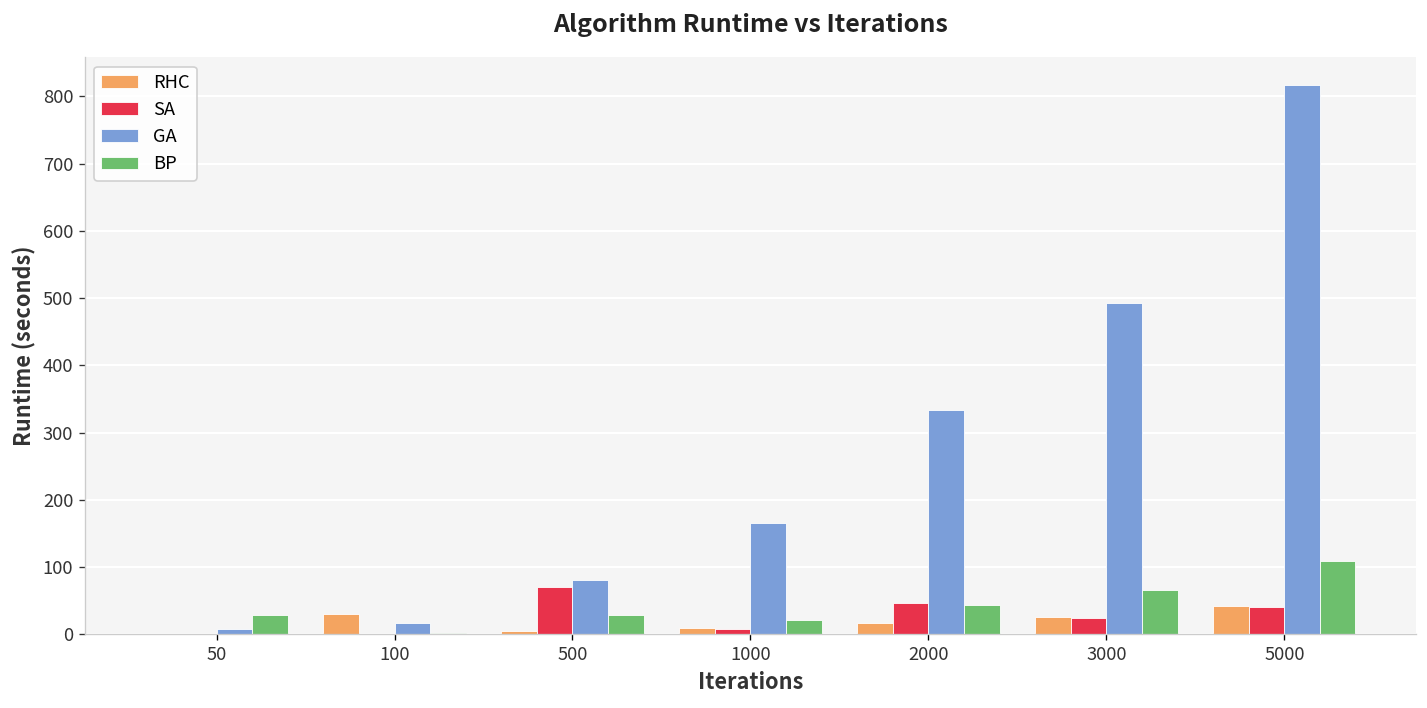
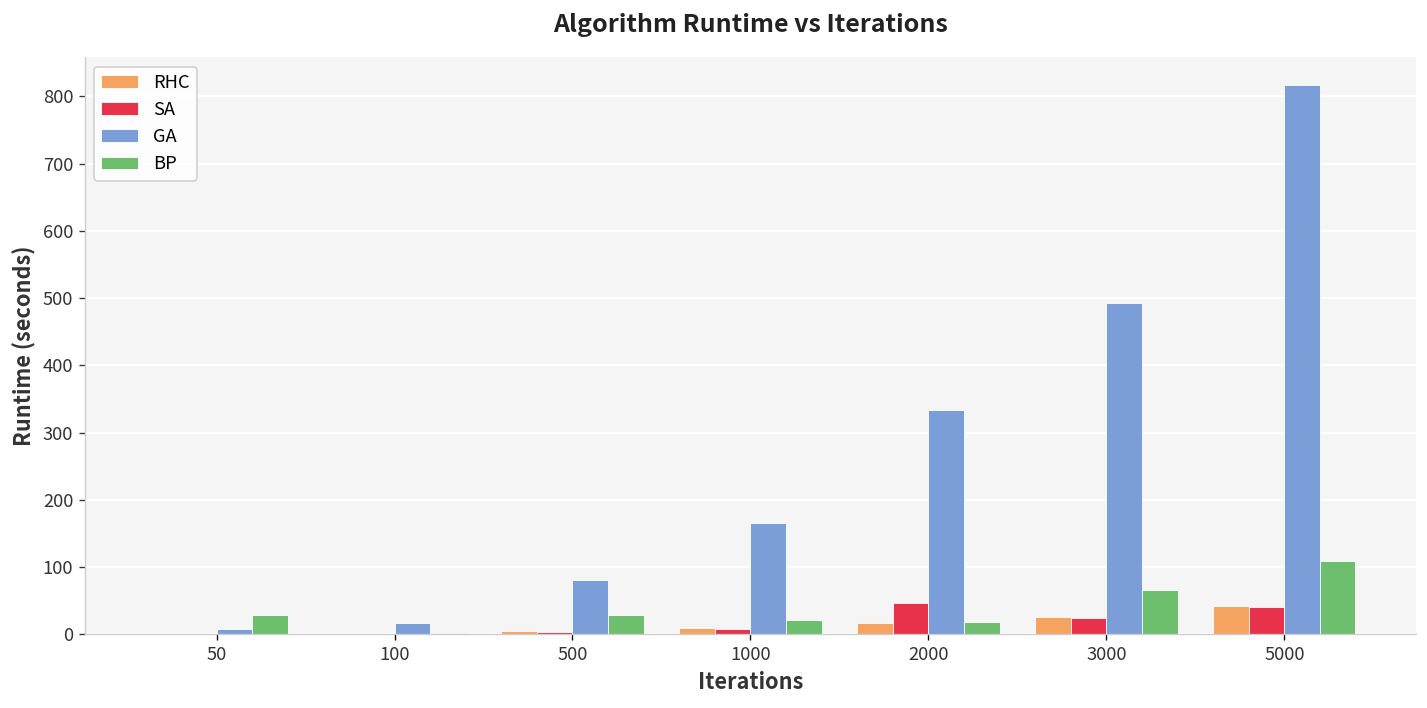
RHC, 100: 30 -> 0
SA, 500: 70 -> 0
BP, 2000: 40 -> 20
